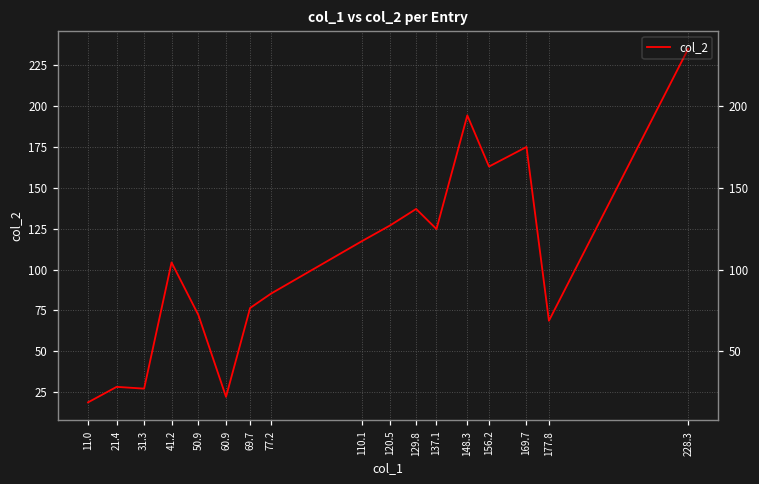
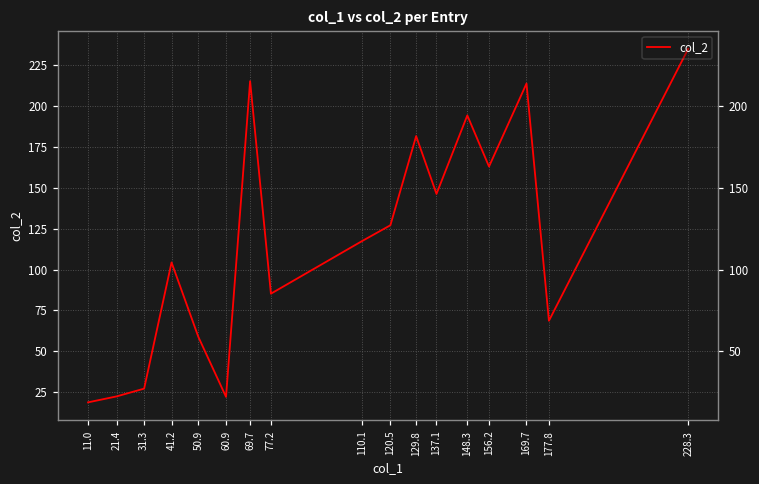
21.4: 28 -> 22
50.9: 72 -> 59
69.7: 77 -> 215
129.8: 137 -> 182
137.1: 125 -> 146
169.7: 175 -> 214
